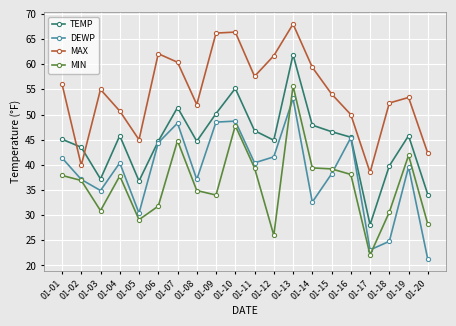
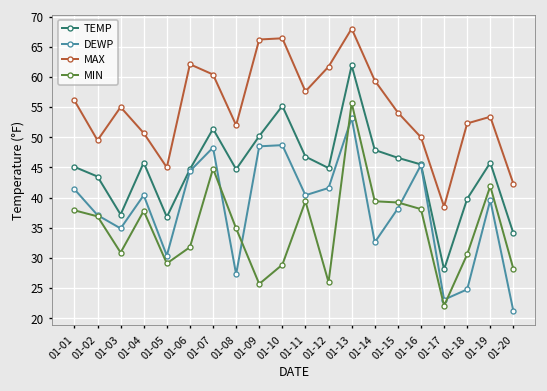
MAX, 01-02: 40 -> 50
DEWP, 01-08: 37 -> 27
MIN, 01-09: 34 -> 26
MIN, 01-10: 48 -> 29
